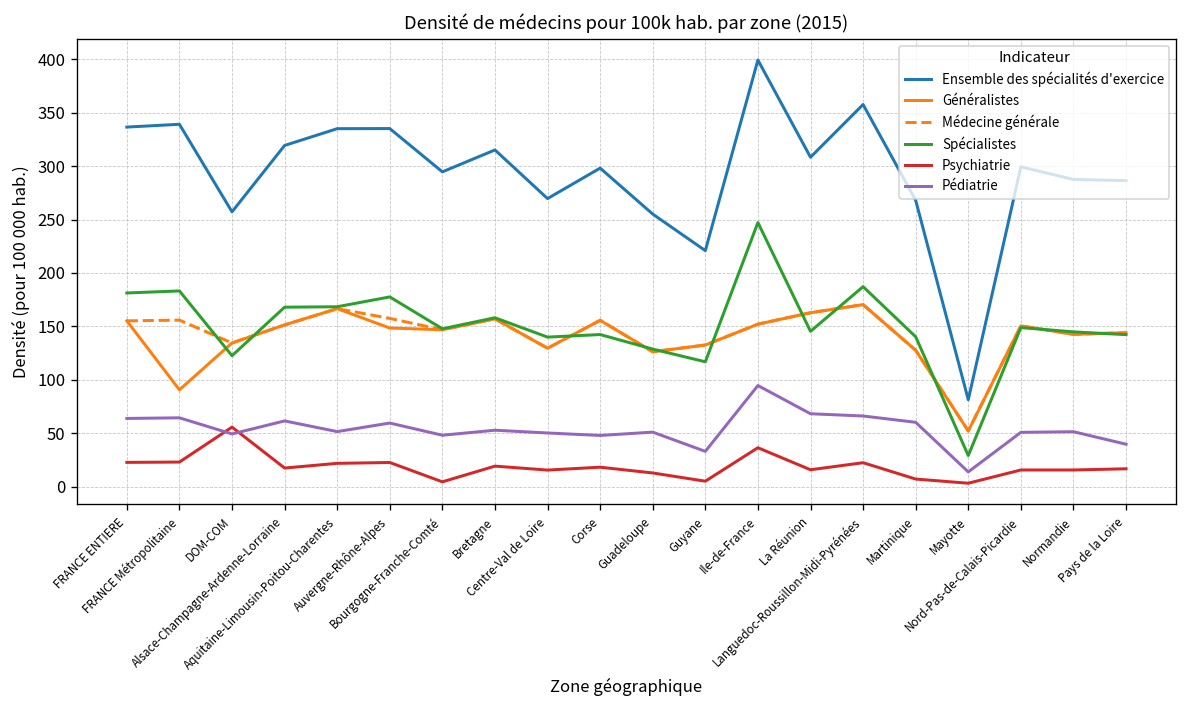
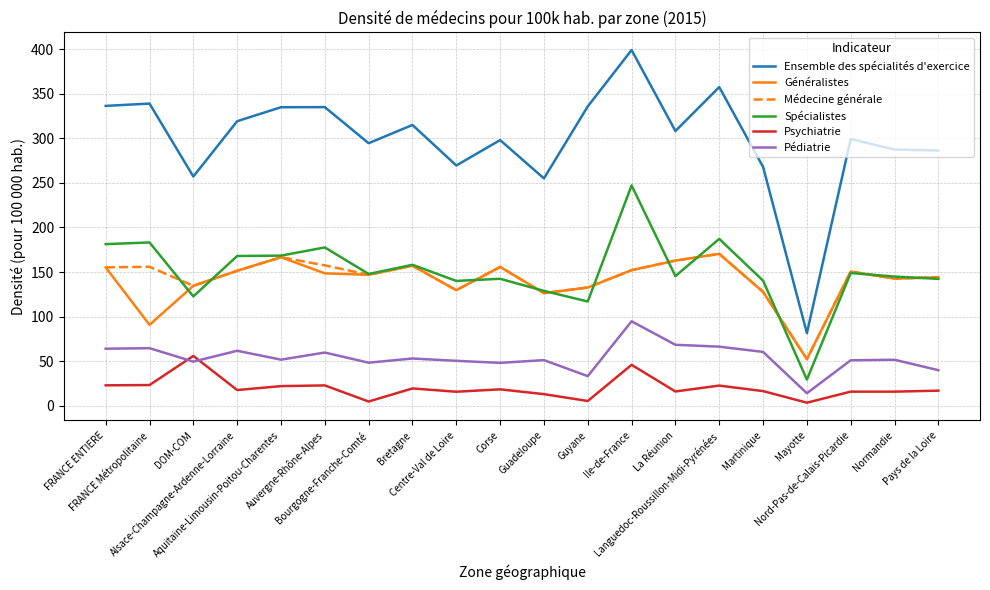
Ensemble des spécialités d'exercice, Guyane: 220 -> 340
Psychiatrie, Ile-de-France: 40 -> 50
Psychiatrie, Martinique: 10 -> 20
